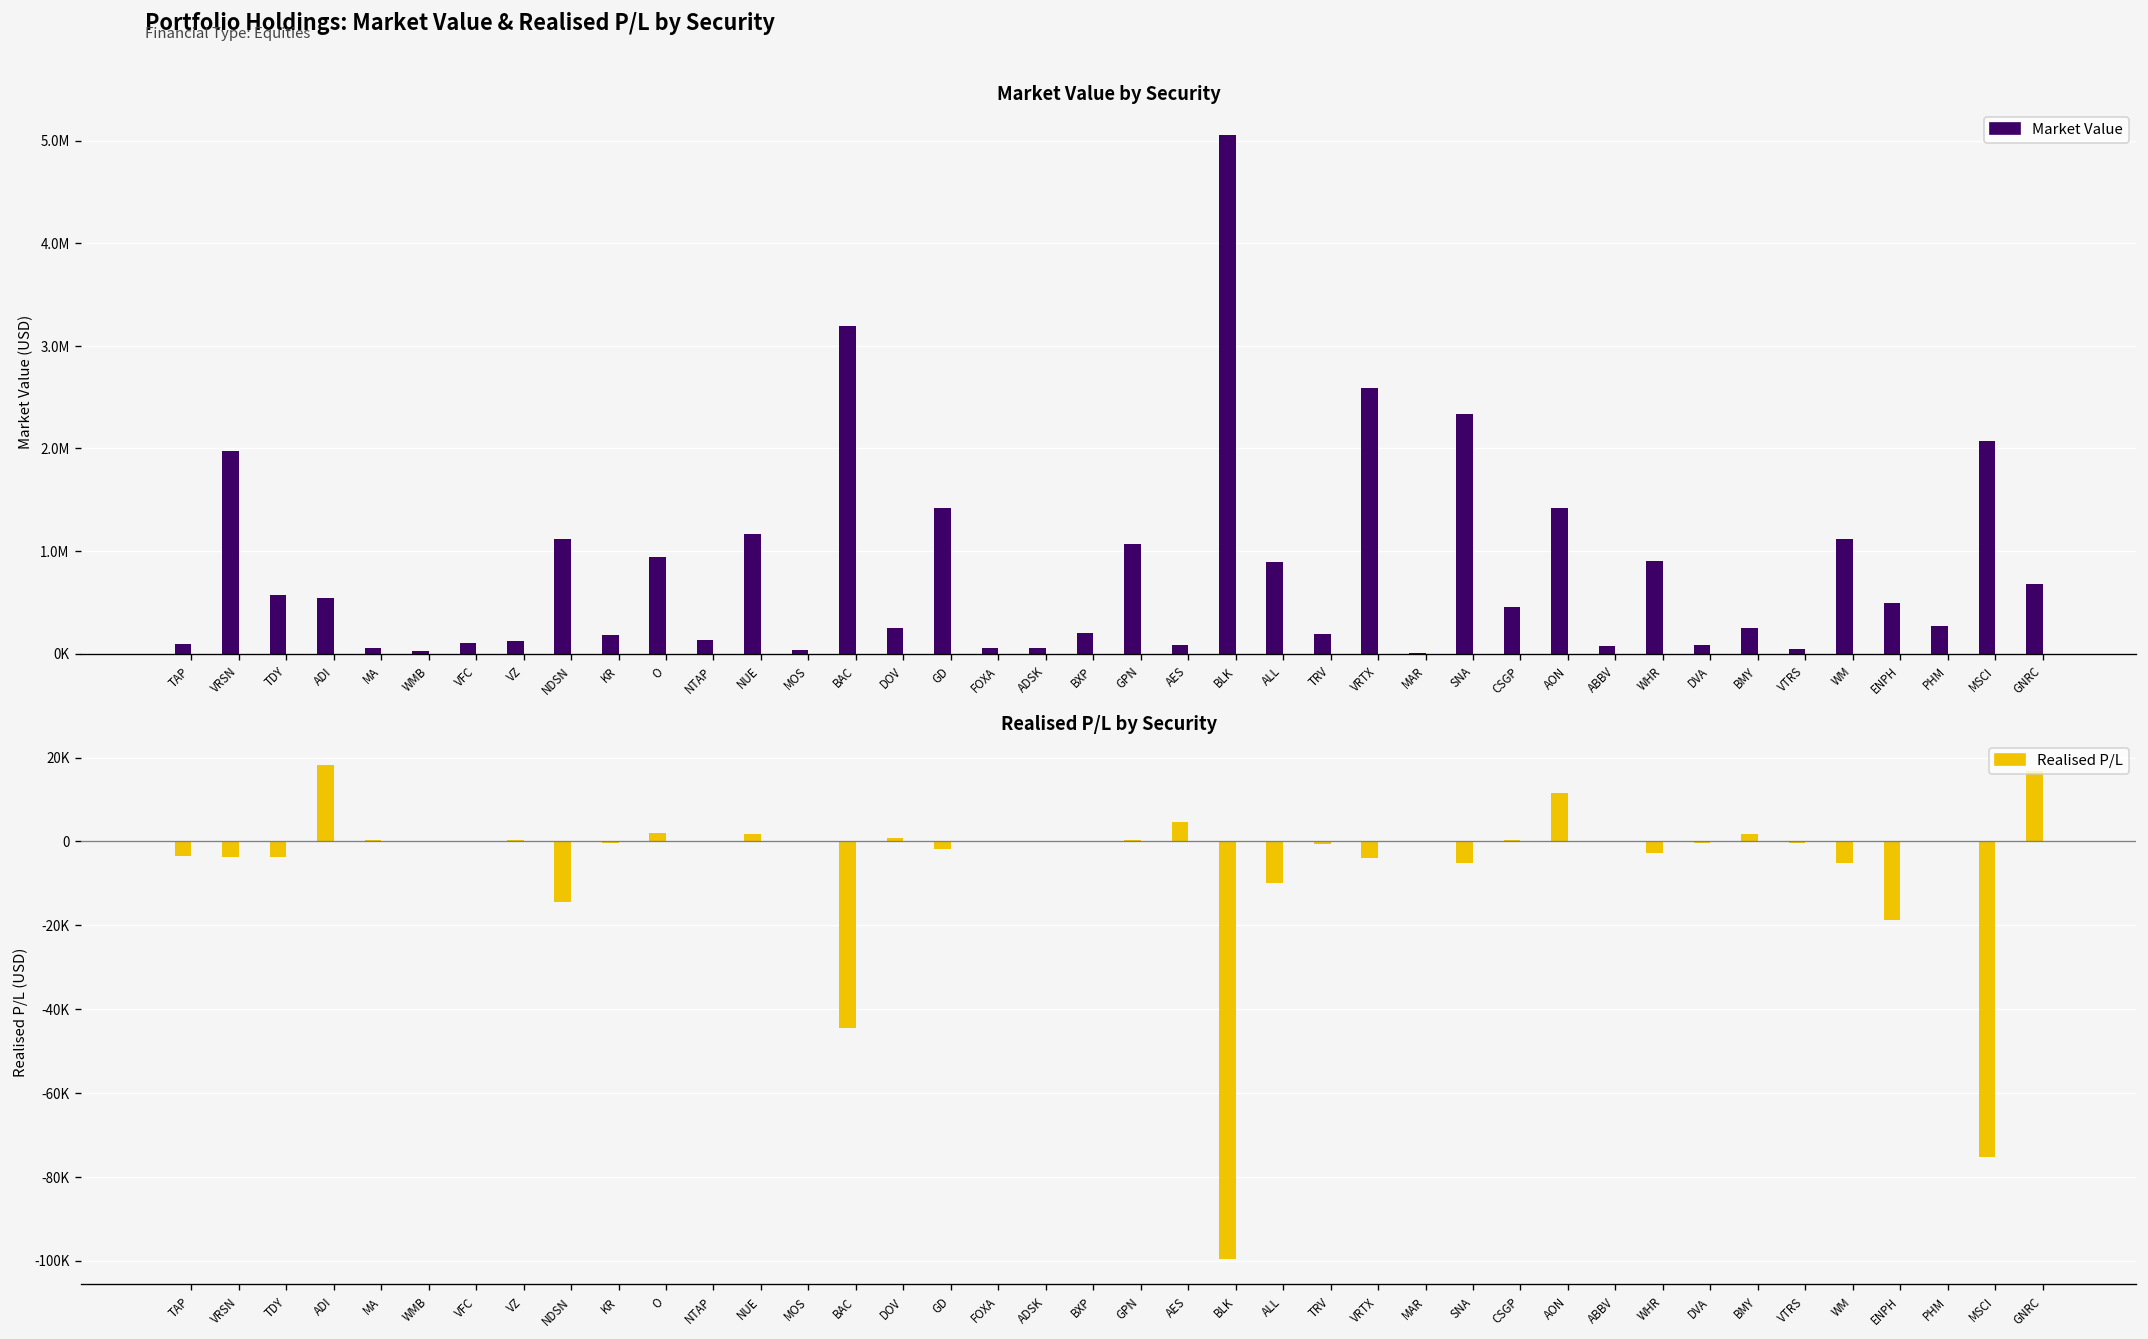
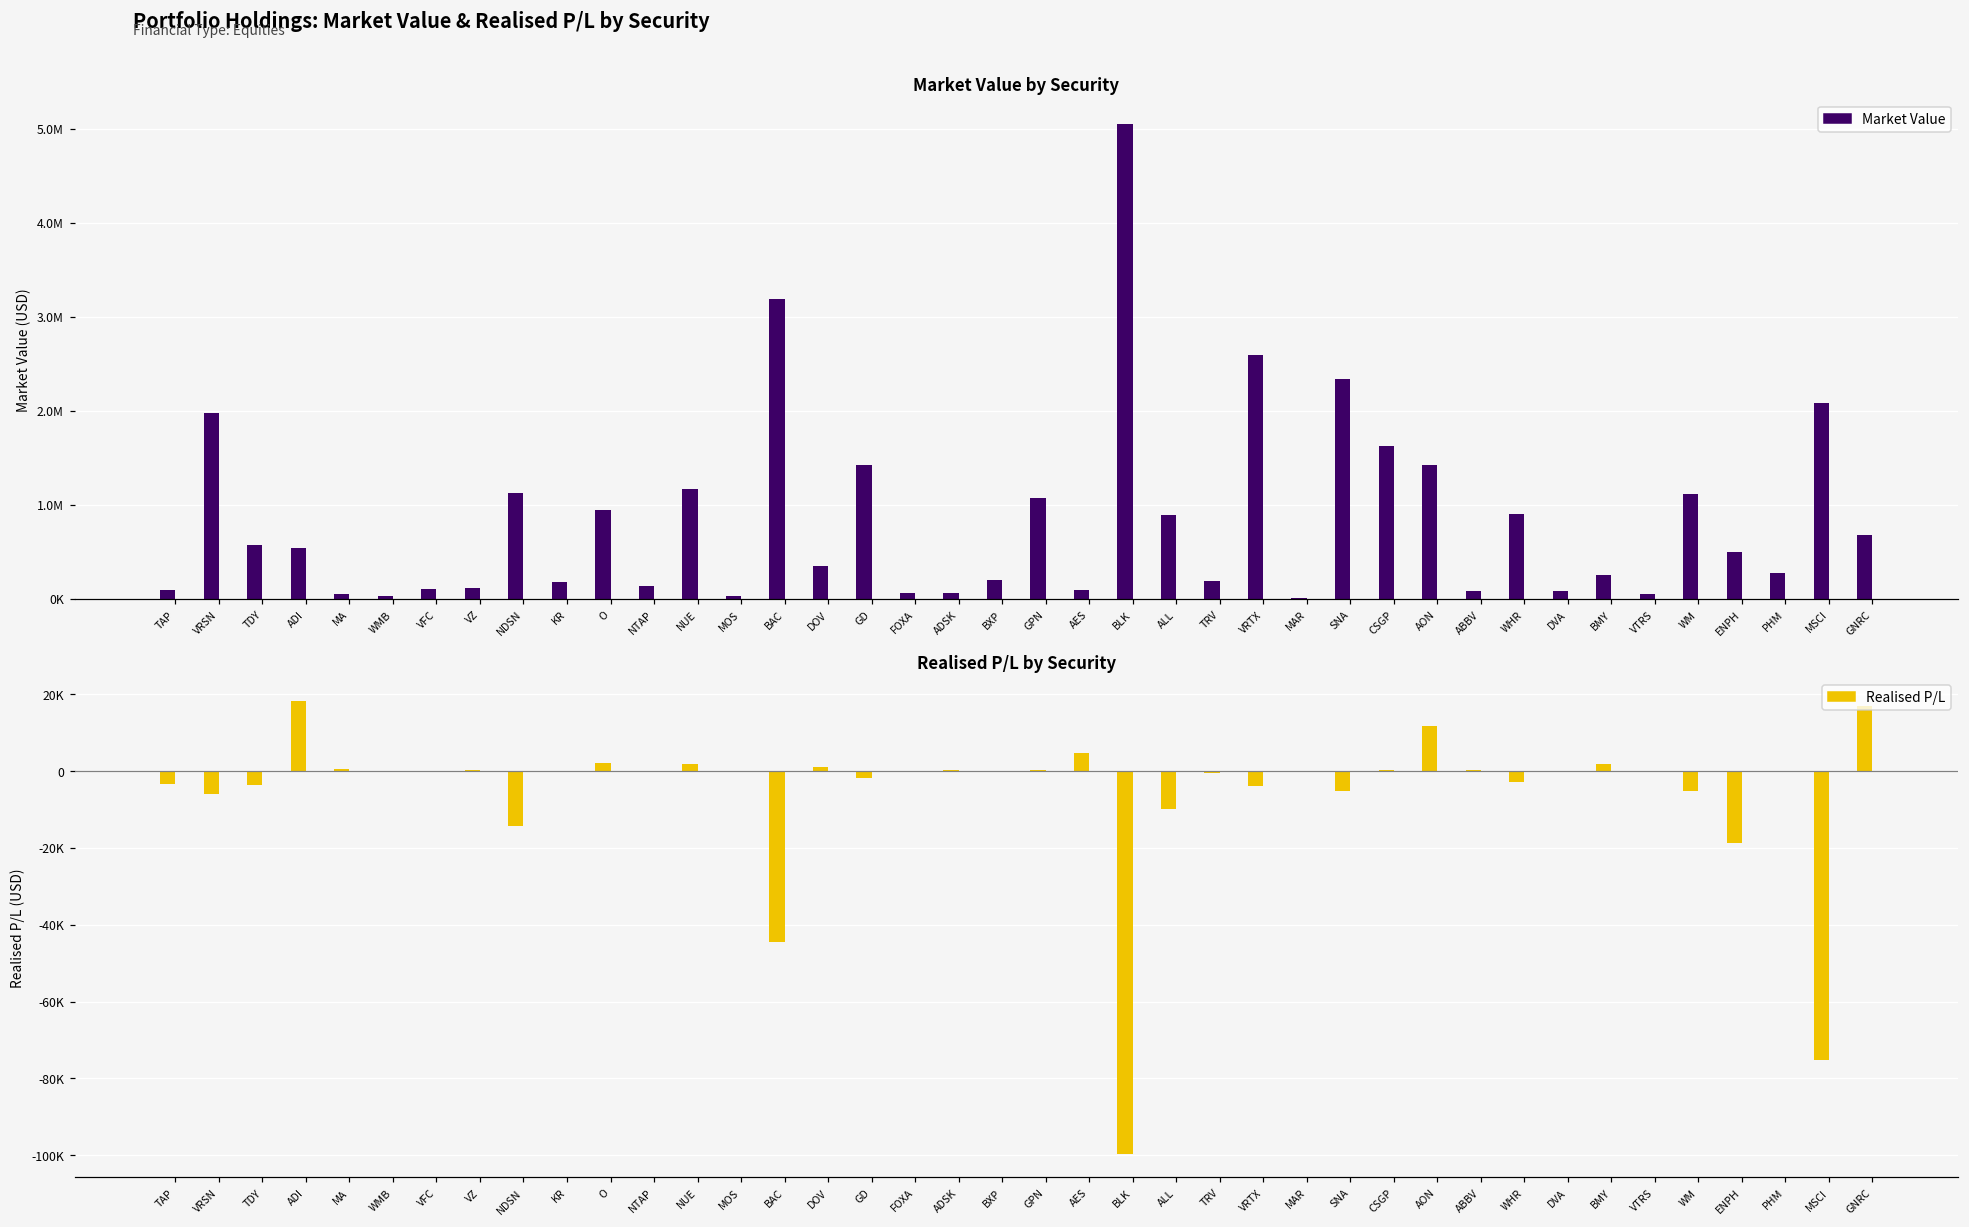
Market Value by Security, DOV: 300000 -> 400000
Market Value by Security, CSGP: 500000 -> 1600000
Realised P/L by Security, VRSN: -4000 -> -6000
